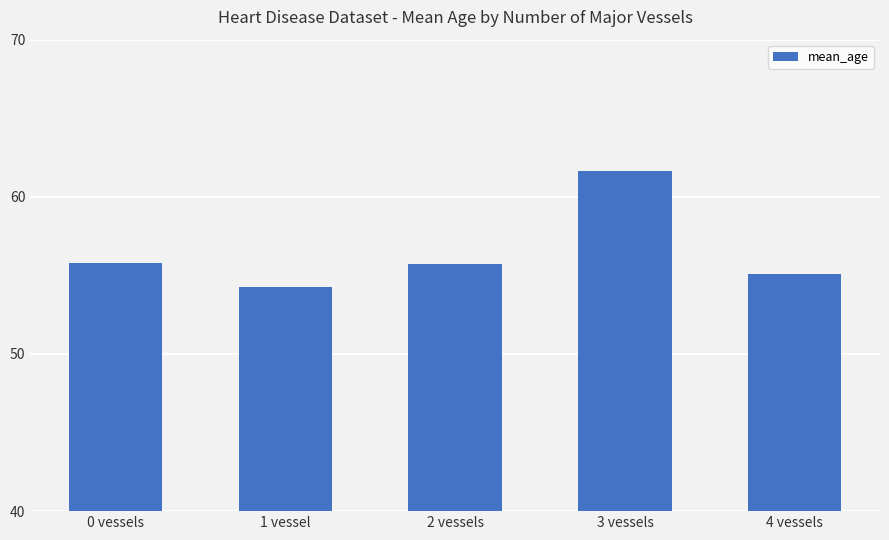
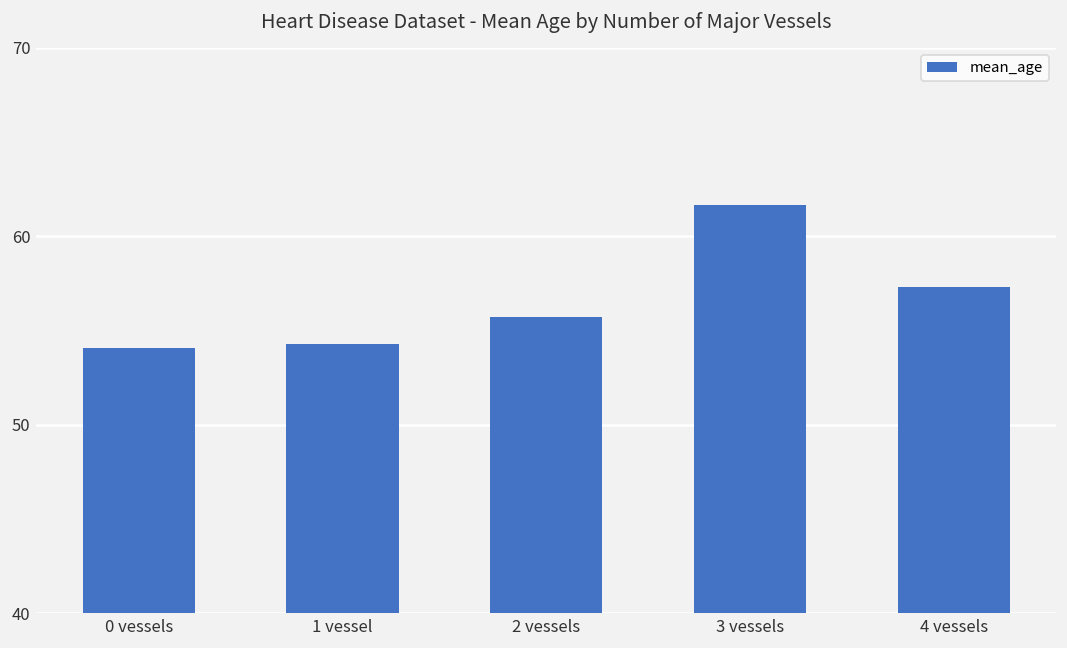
0 vessels: 55.8 -> 54.1
4 vessels: 55.1 -> 57.3
